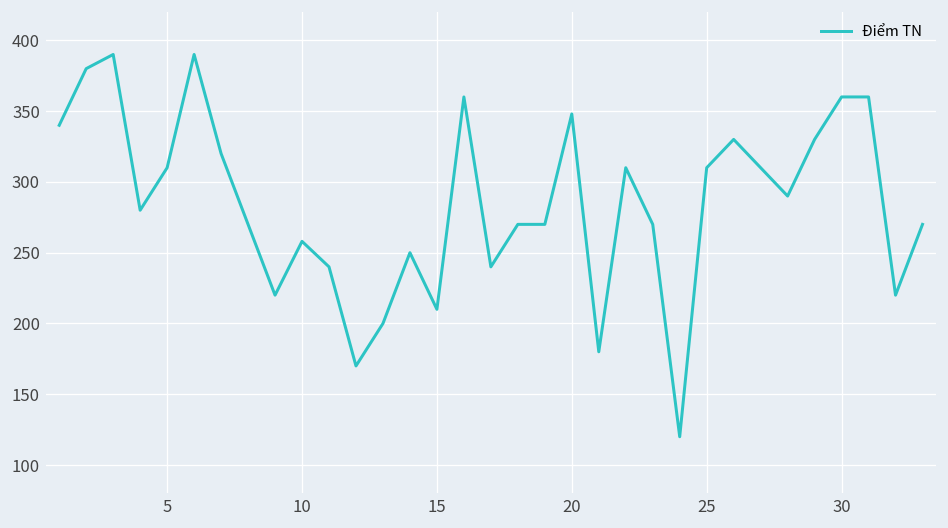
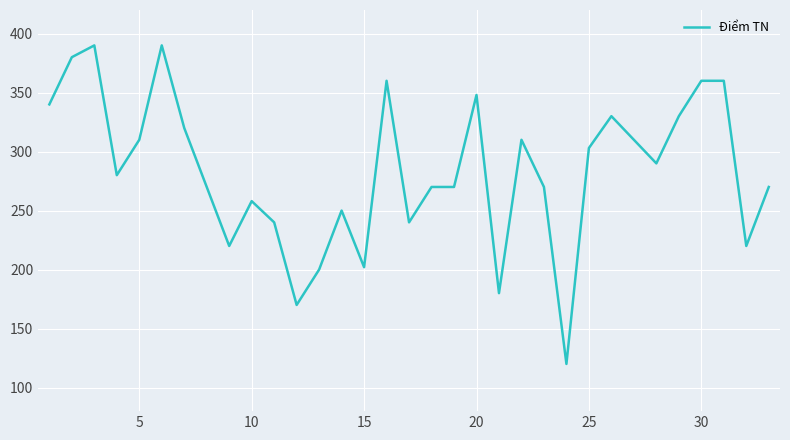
15: 210 -> 202
25: 310 -> 303
